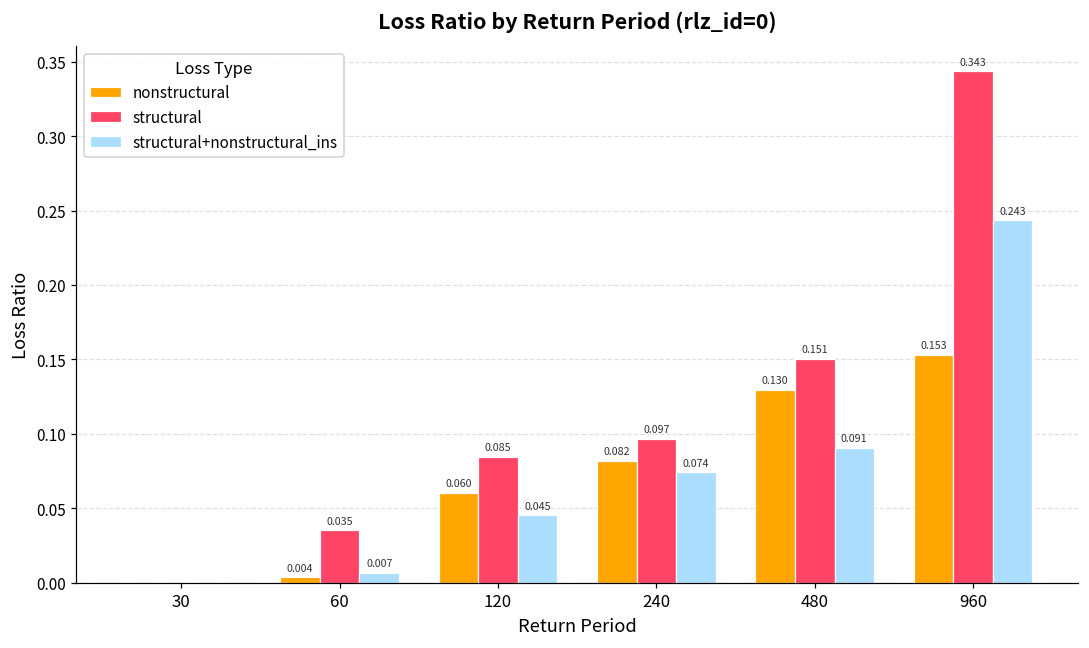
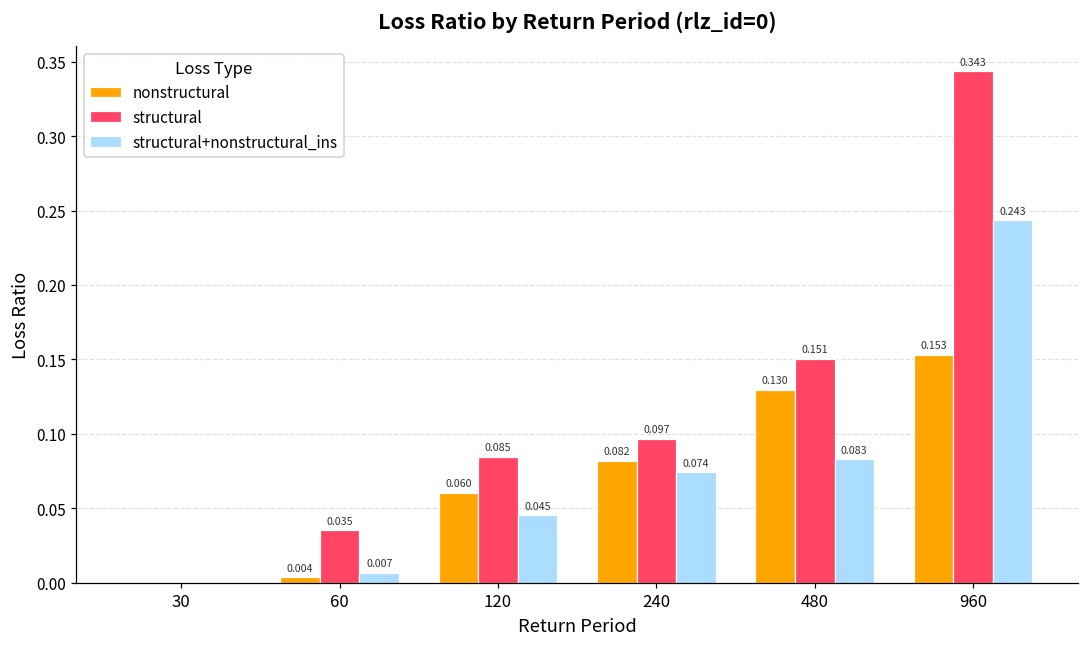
structural+nonstructural_ins, 480: 0.091 -> 0.083
